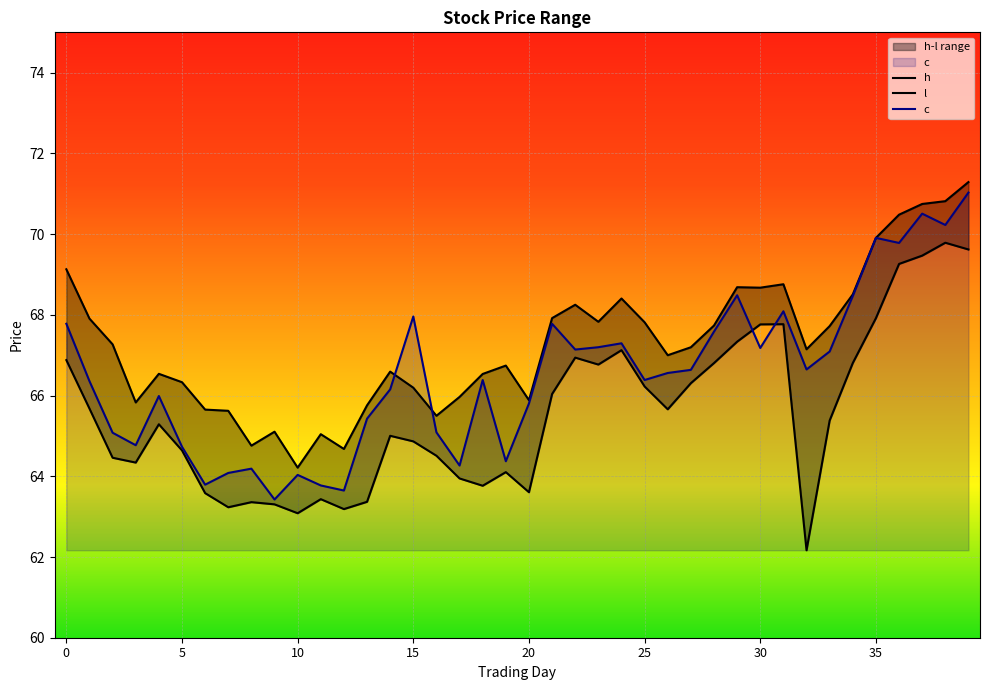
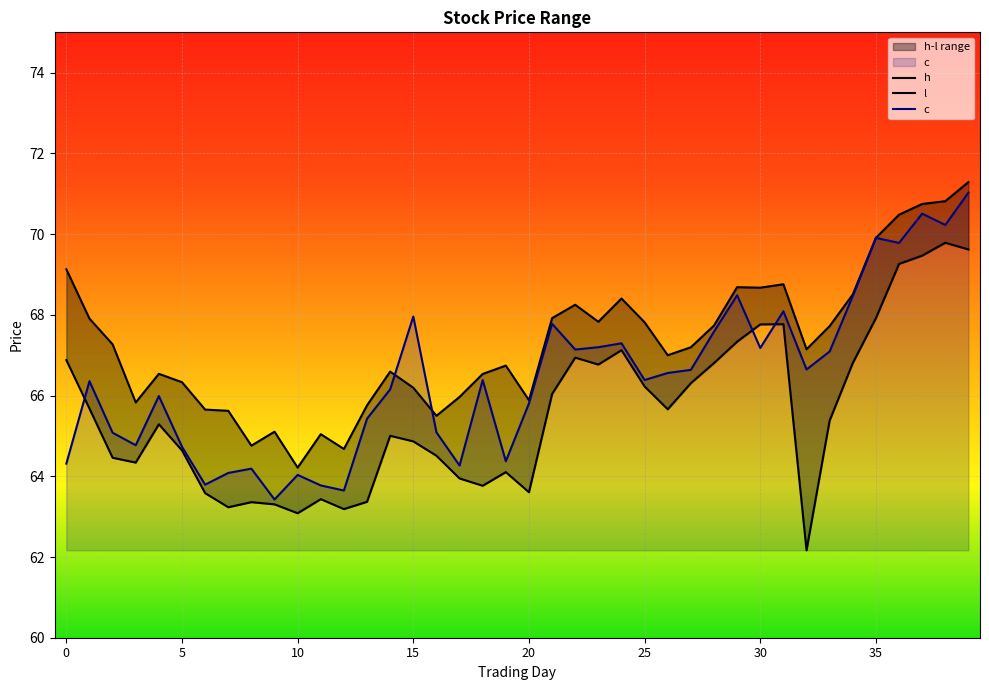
c, 0: 67.8 -> 64.3
